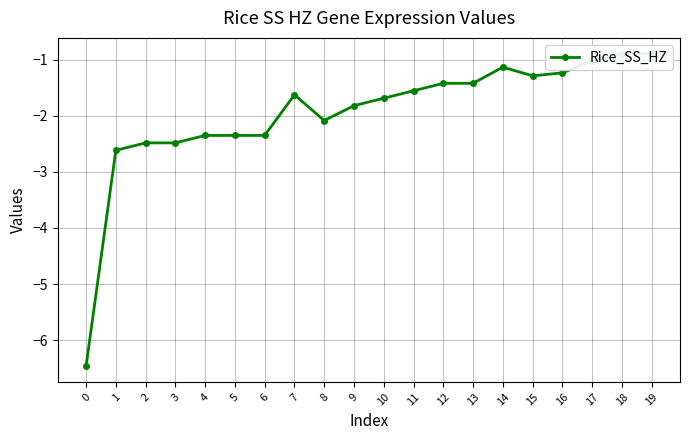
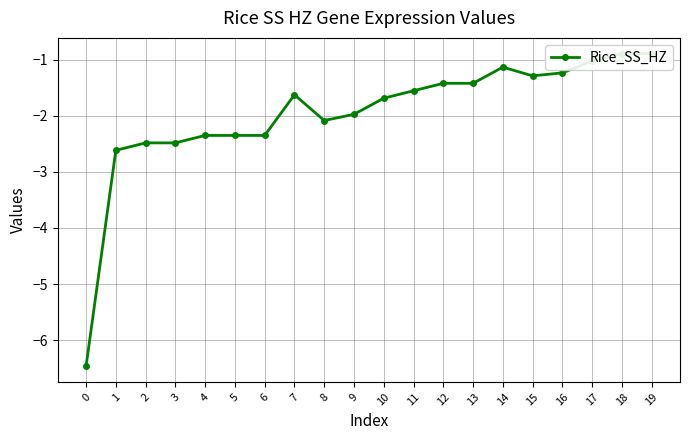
9: -1.8 -> -2.0
